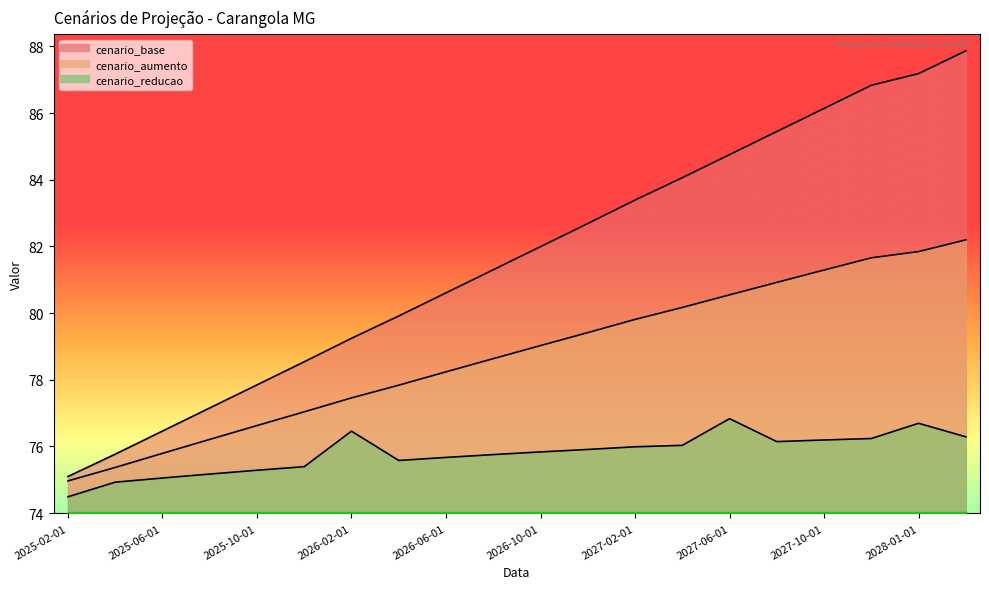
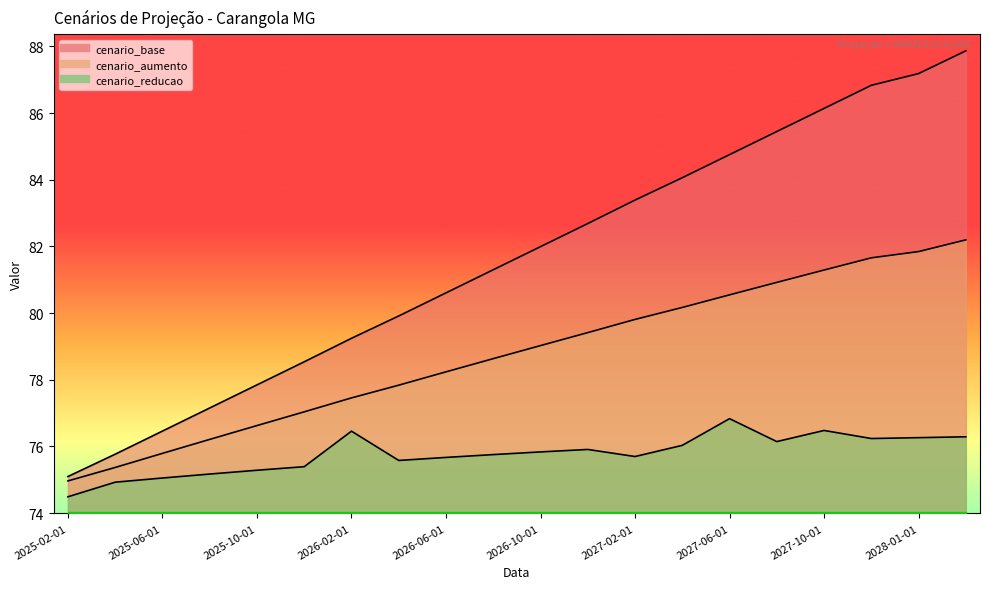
cenario_reducao, 2027-02-01: 76.0 -> 75.7
cenario_reducao, 2027-10-01: 76.2 -> 76.5
cenario_reducao, 2028-01-01: 76.7 -> 76.3
